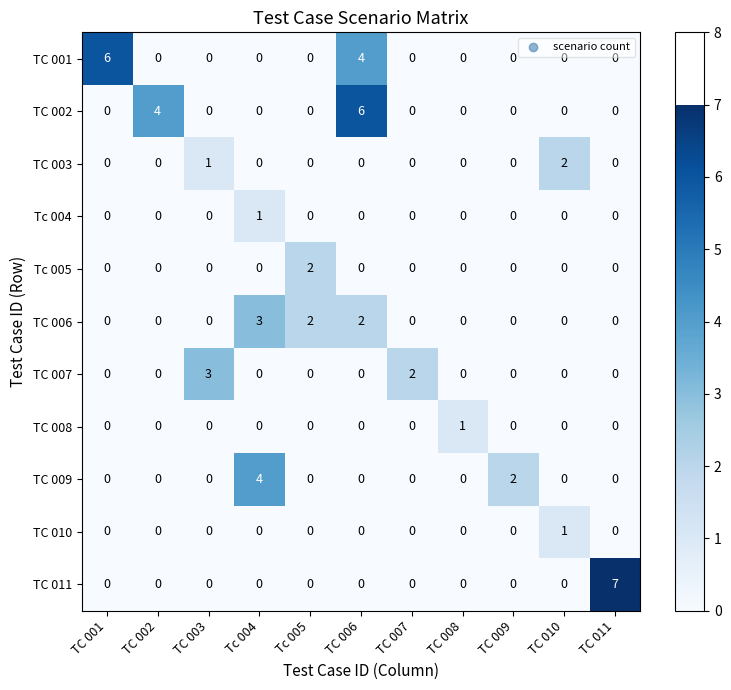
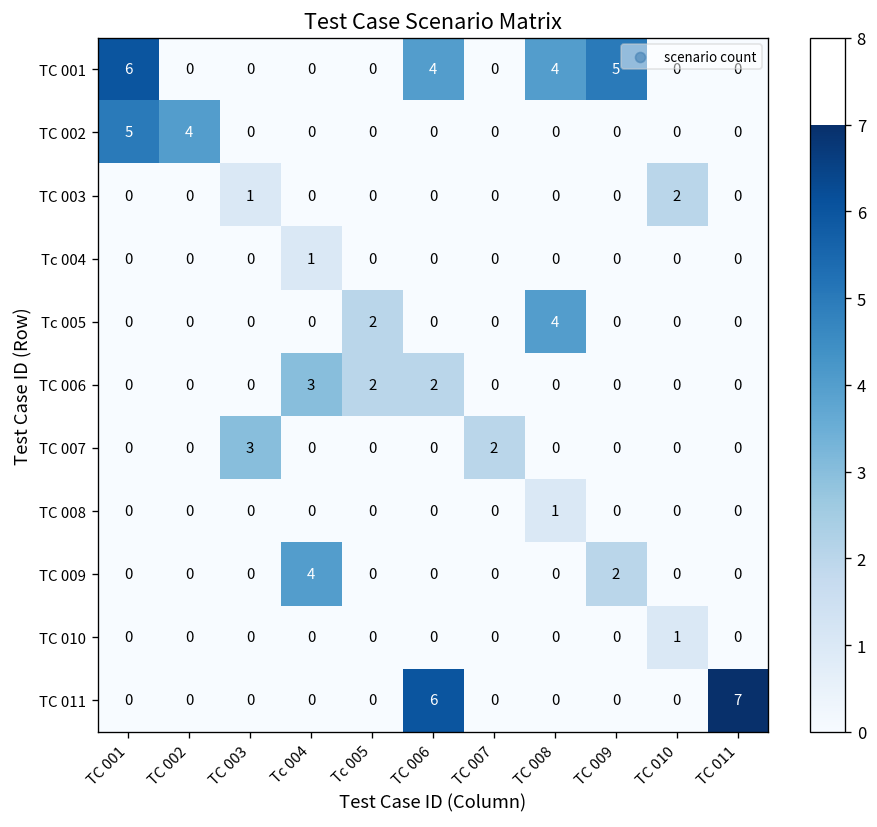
TC 001, TC 008: 0 -> 4
TC 001, TC 009: 0 -> 5
TC 002, TC 001: 0 -> 5
TC 002, TC 006: 6 -> 0
Tc 005, TC 008: 0 -> 4
TC 011, TC 006: 0 -> 6
